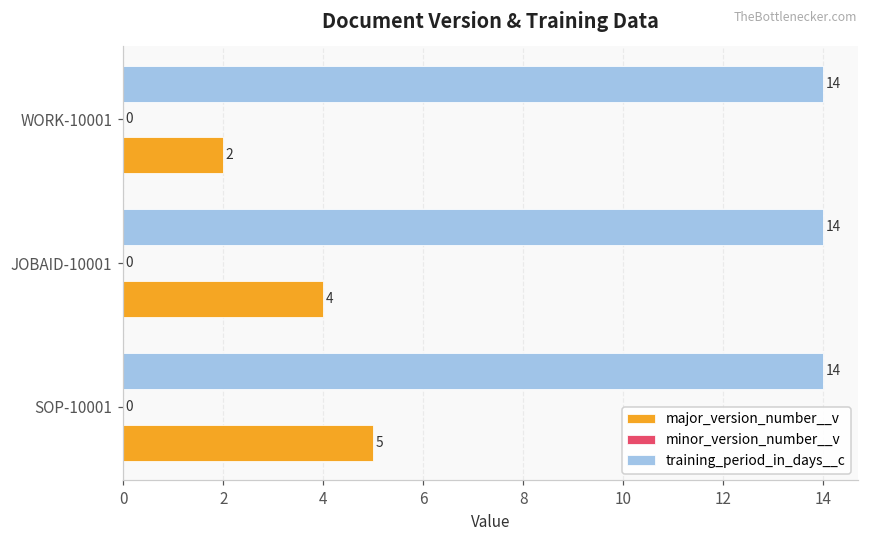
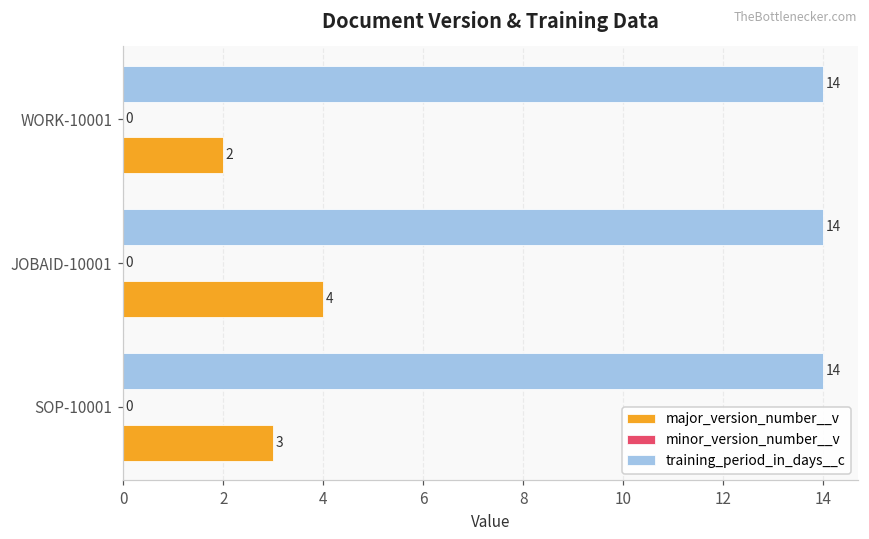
major_version_number__v, SOP-10001: 5 -> 3
